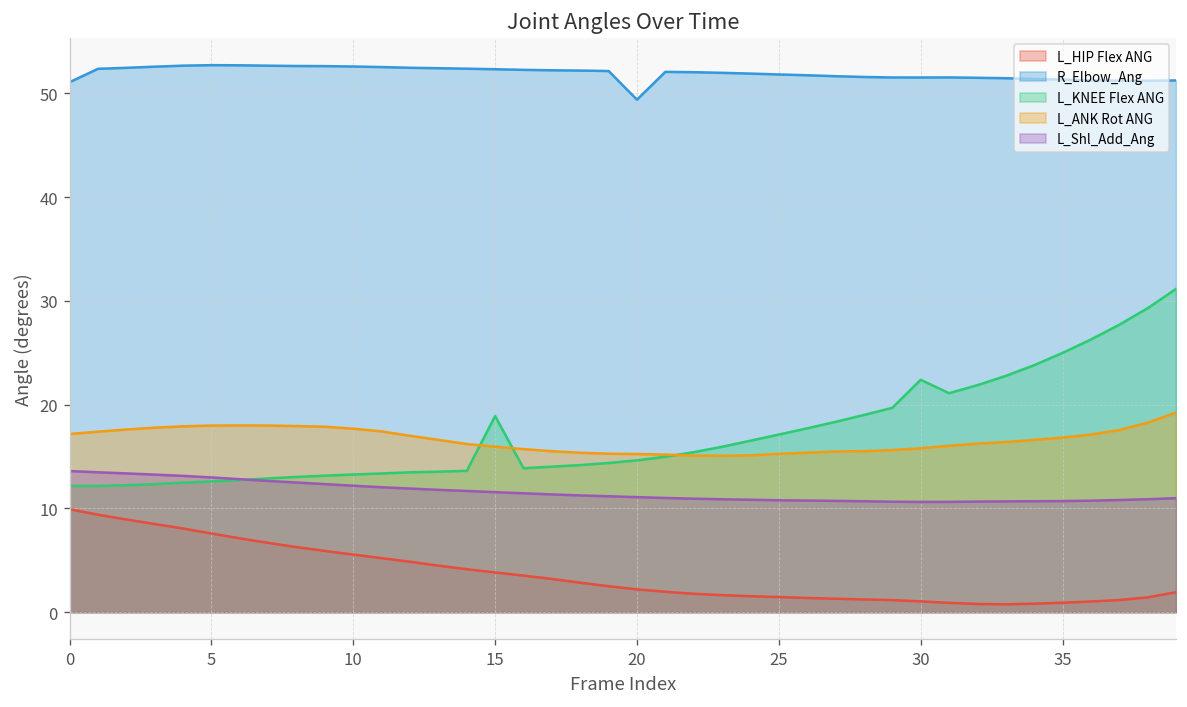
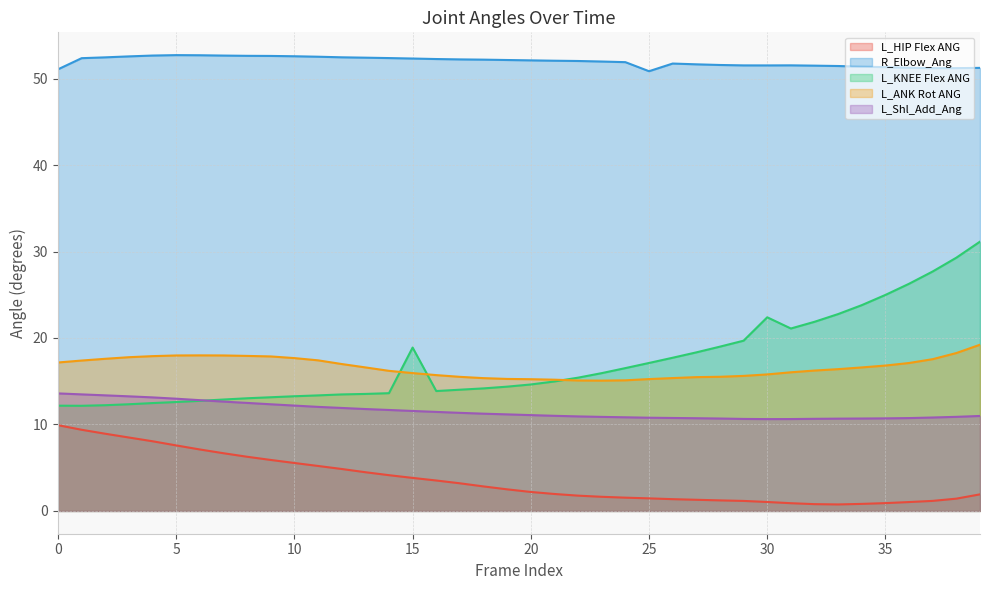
R_Elbow_Ang, 20: 49 -> 52
R_Elbow_Ang, 25: 52 -> 51
